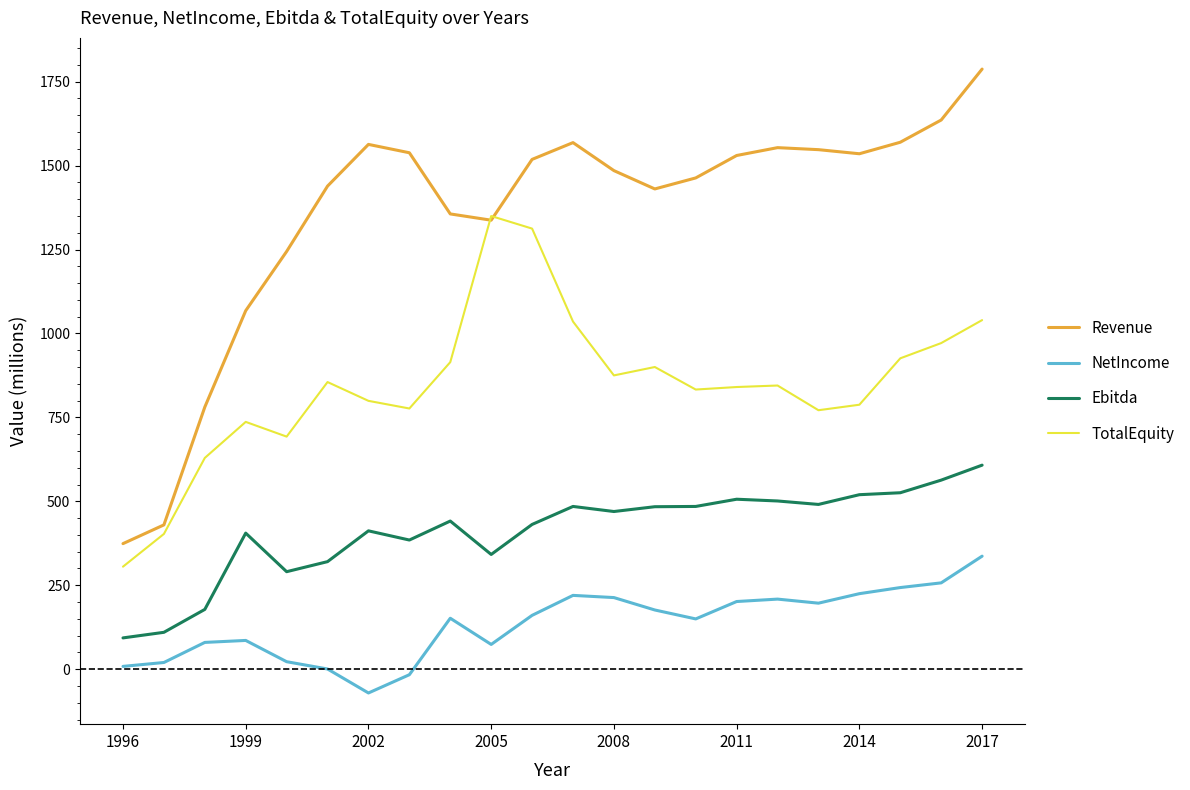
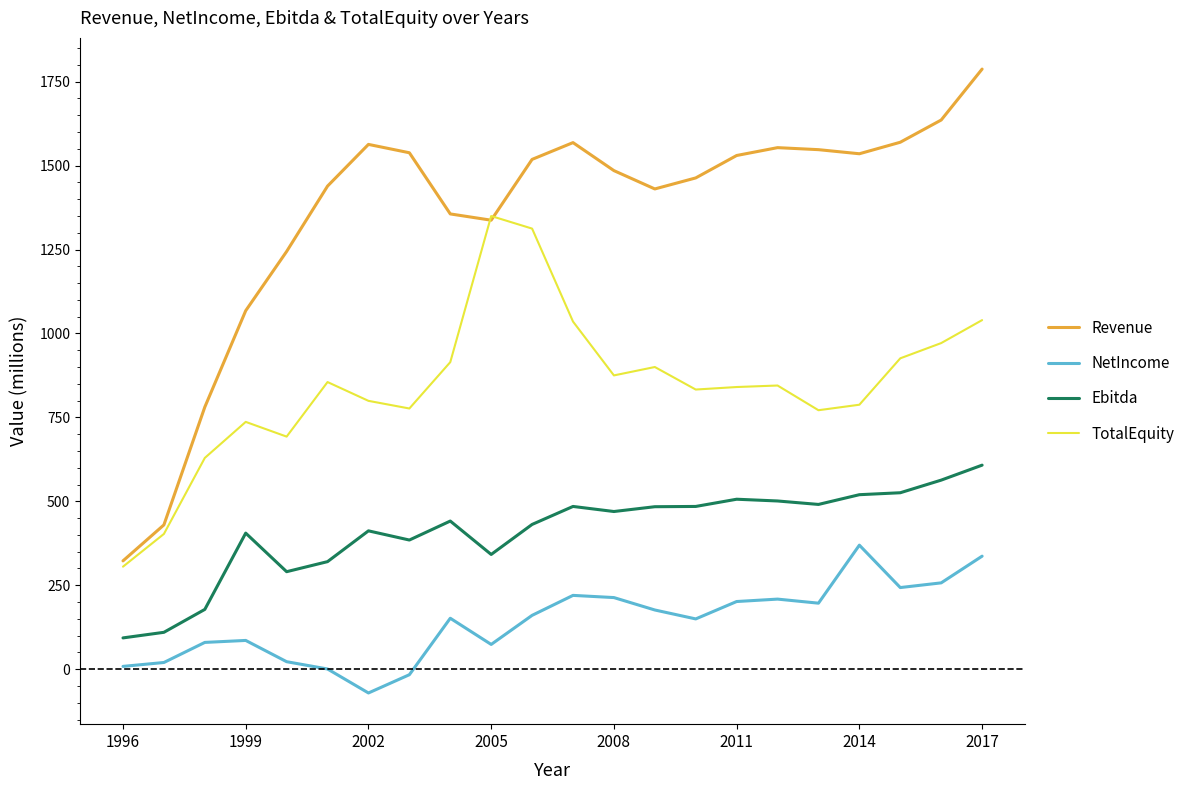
Revenue, 1996: 370 -> 320
NetIncome, 2014: 220 -> 370
